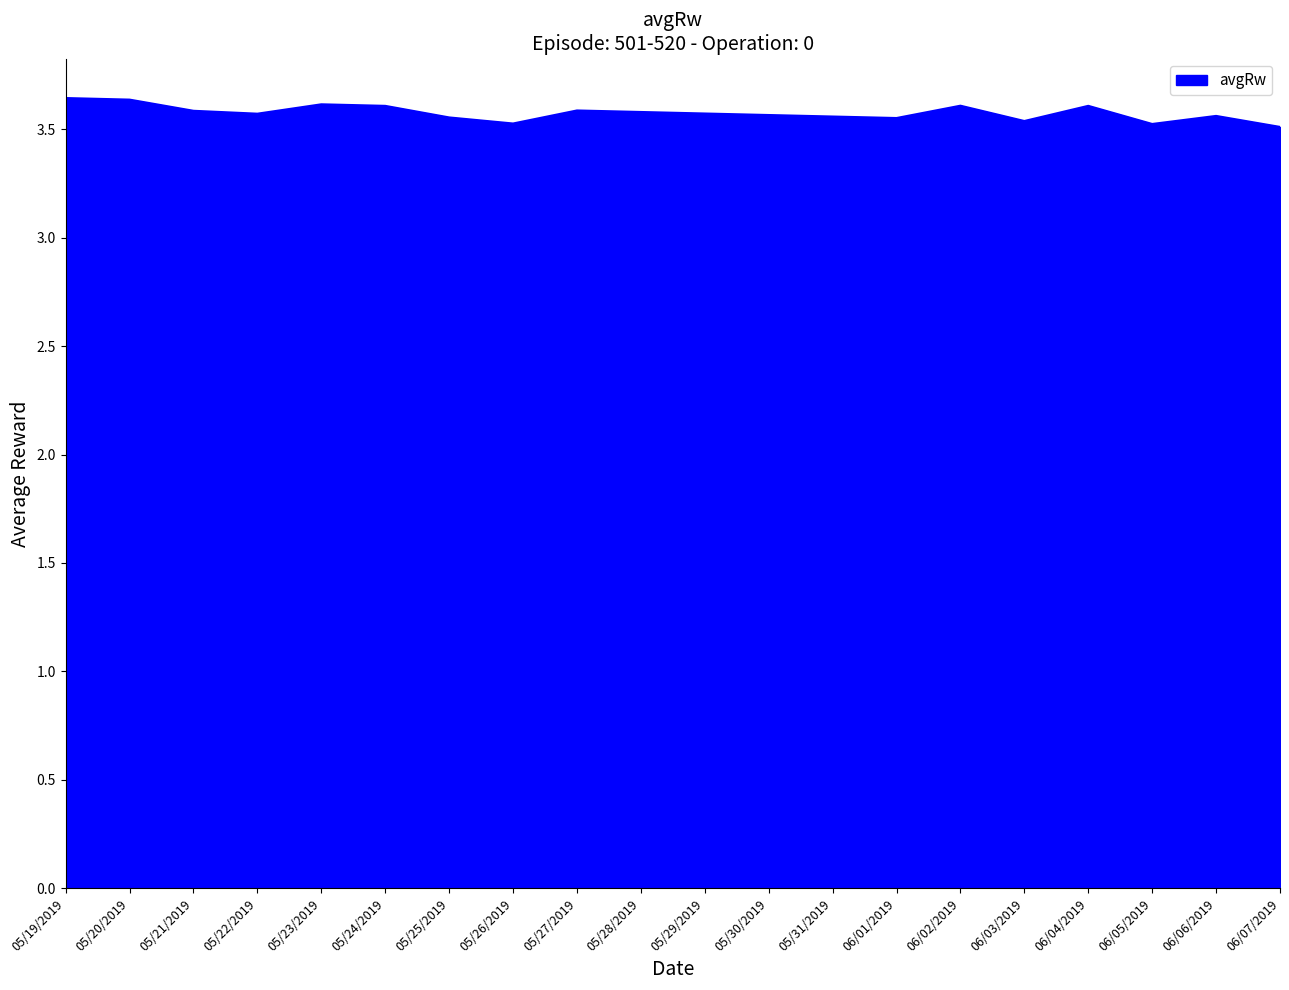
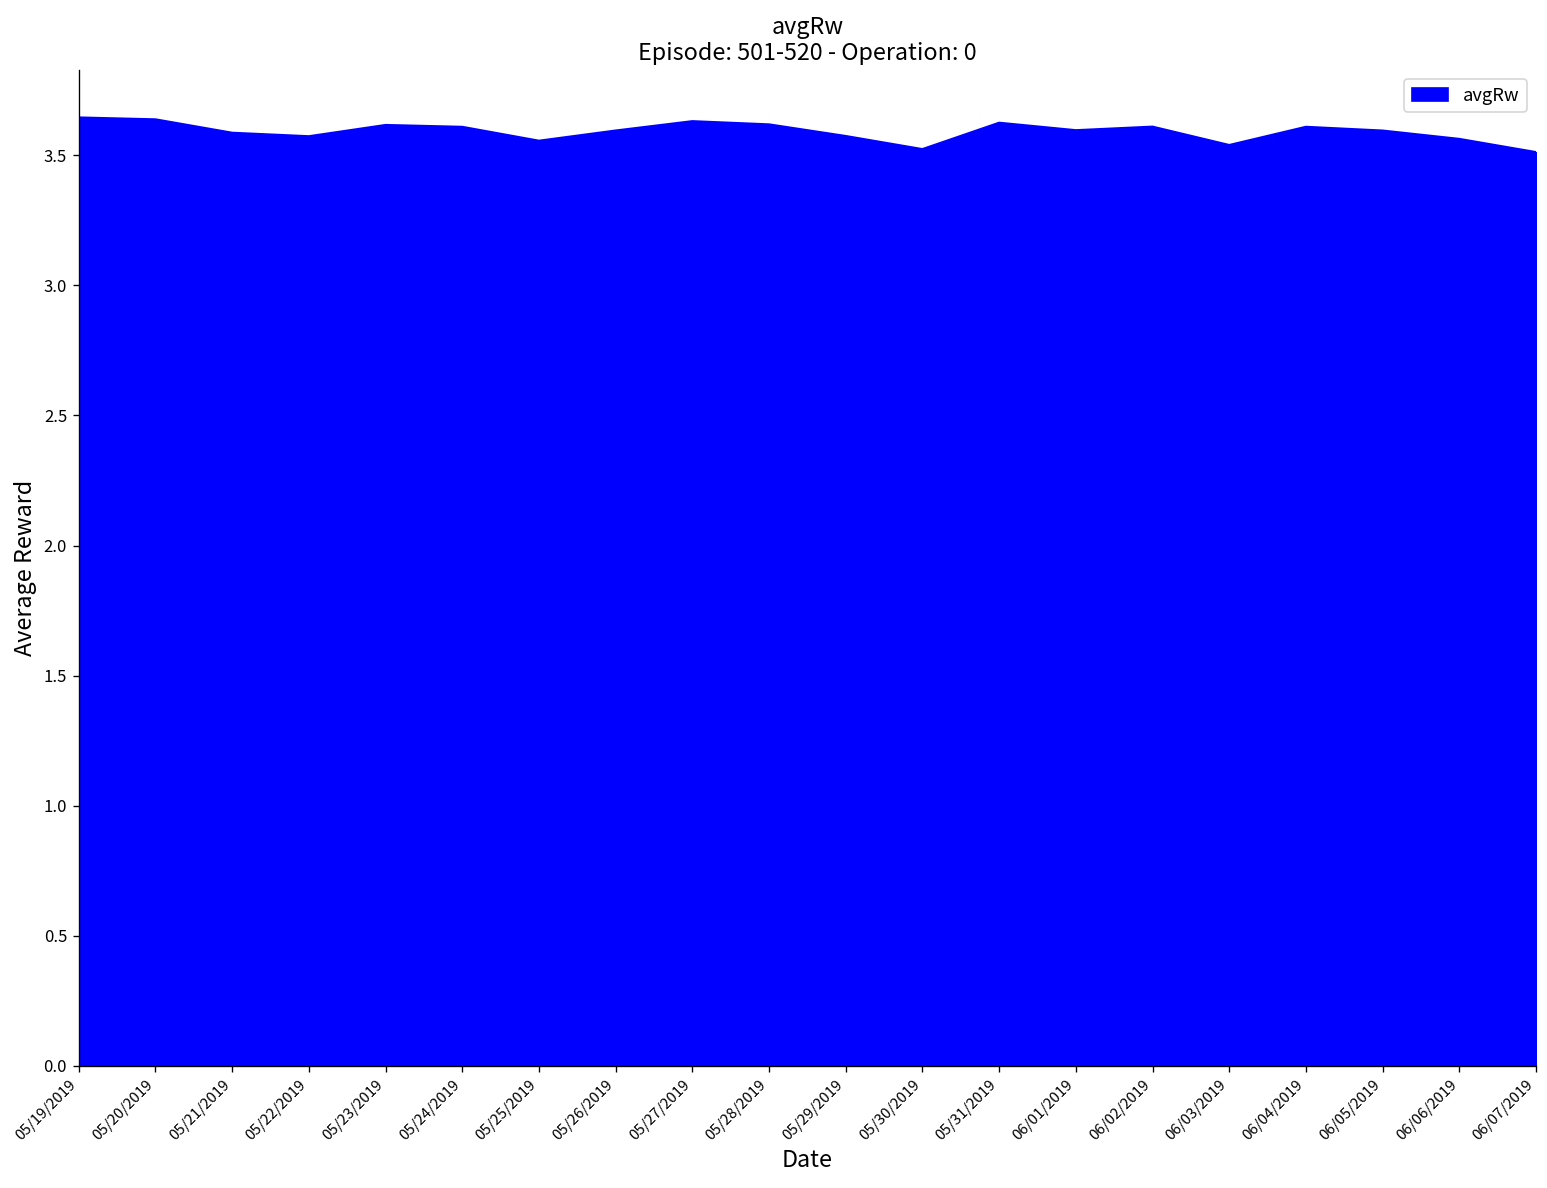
05/26/2019: 3.53 -> 3.59
05/27/2019: 3.59 -> 3.63
05/28/2019: 3.58 -> 3.62
05/30/2019: 3.57 -> 3.52
05/31/2019: 3.56 -> 3.62
06/01/2019: 3.55 -> 3.60
06/05/2019: 3.53 -> 3.59
